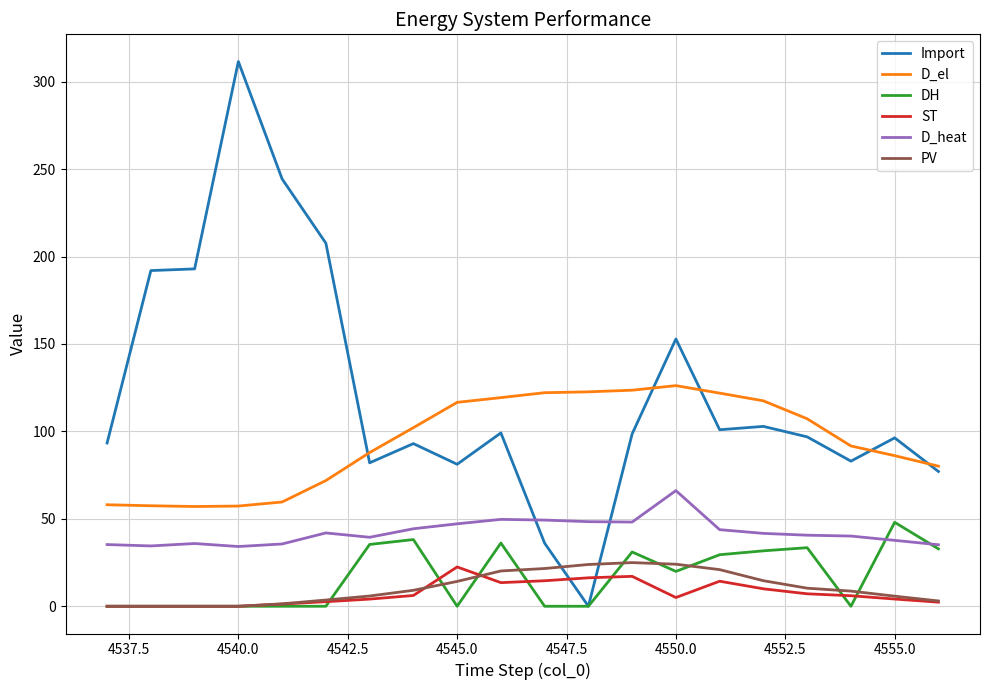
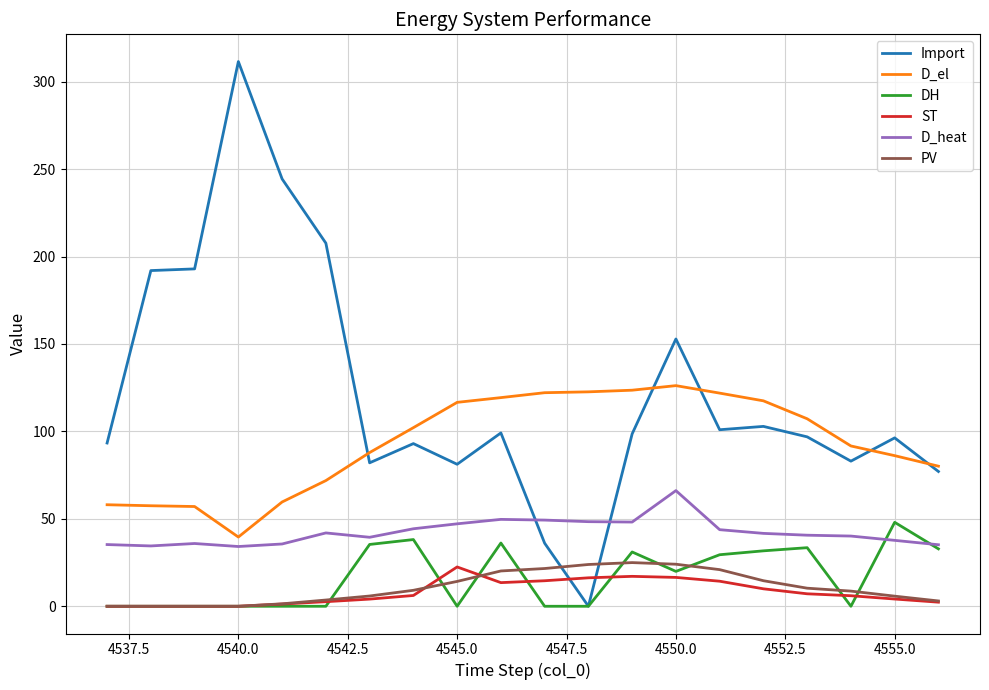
D_el, 4540.0: 57 -> 40
ST, 4550.0: 5 -> 17
